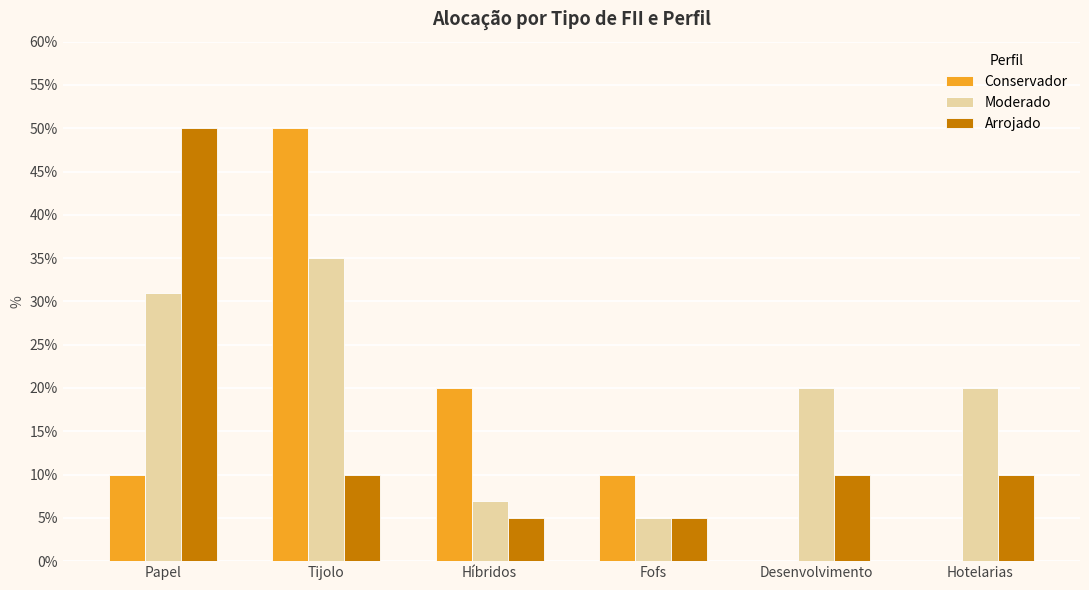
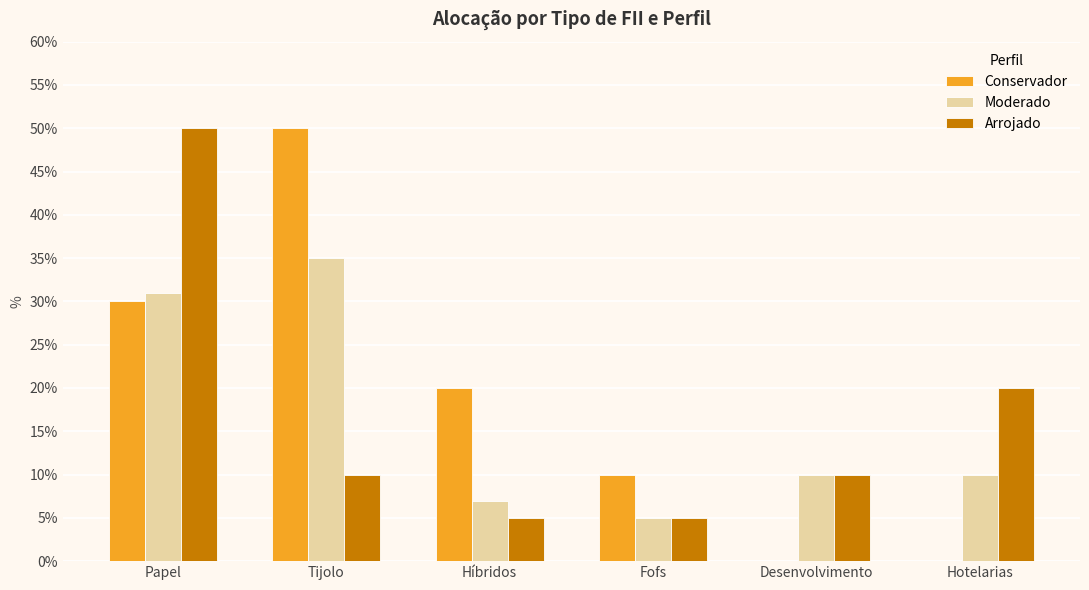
Conservador, Papel: 10% -> 30%
Moderado, Desenvolvimento: 20% -> 10%
Moderado, Hotelarias: 20% -> 10%
Arrojado, Hotelarias: 10% -> 20%
